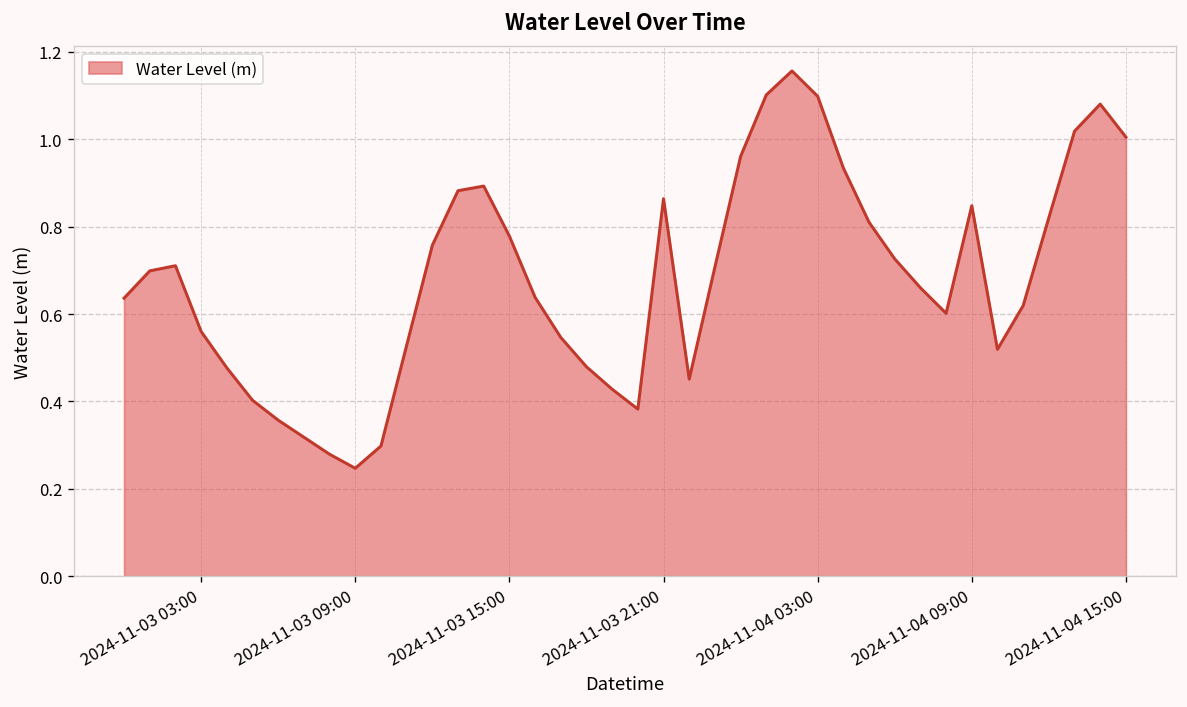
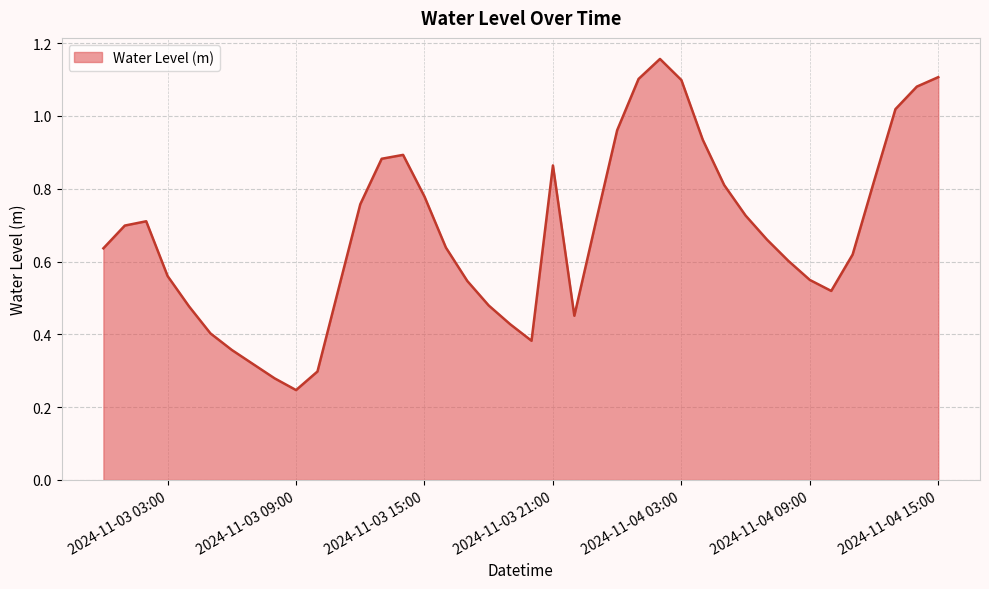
2024-11-04 09:00: 0.85 -> 0.55
2024-11-04 15:00: 1.00 -> 1.11
